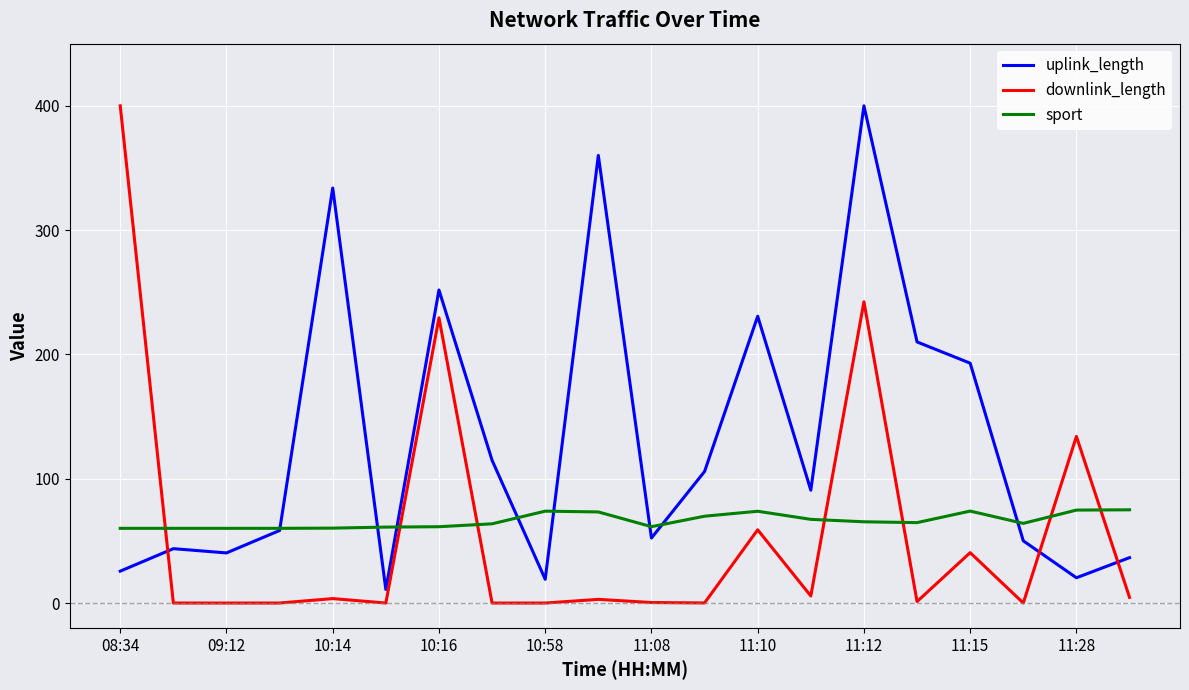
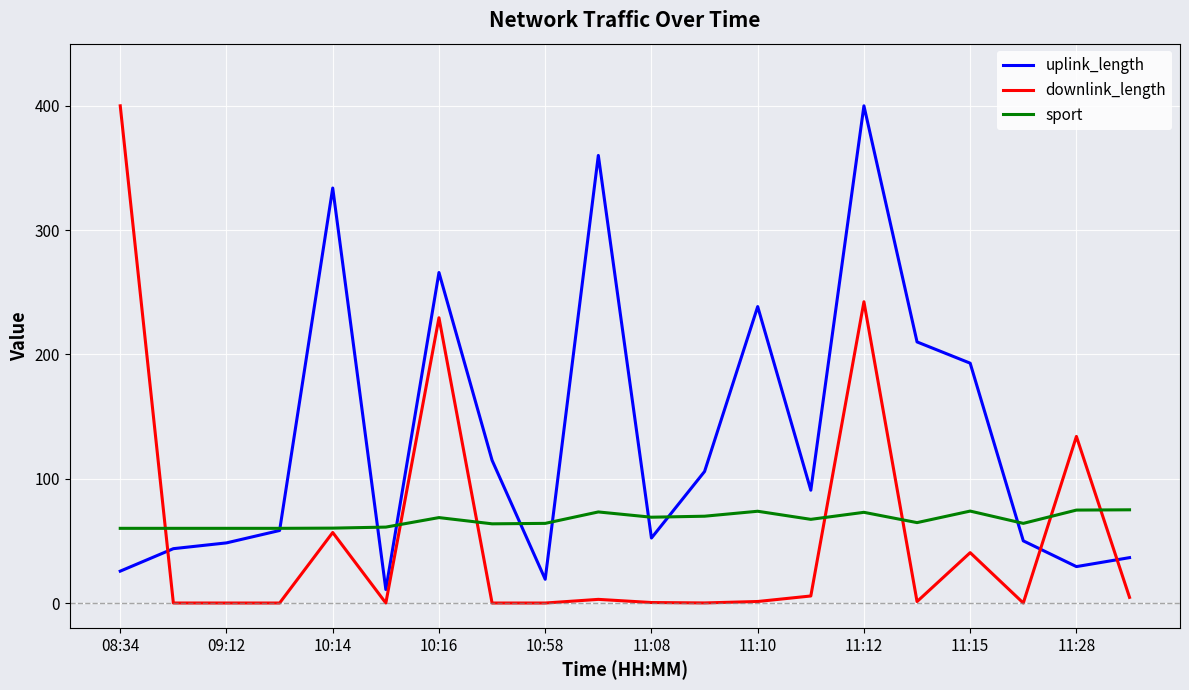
uplink_length, 09:12: 40 -> 48
downlink_length, 10:14: 4 -> 57
uplink_length, 10:16: 252 -> 266
sport, 10:16: 61 -> 69
sport, 10:58: 74 -> 64
sport, 11:08: 61 -> 69
uplink_length, 11:10: 231 -> 238
downlink_length, 11:10: 59 -> 1
sport, 11:12: 65 -> 73
uplink_length, 11:28: 20 -> 29
